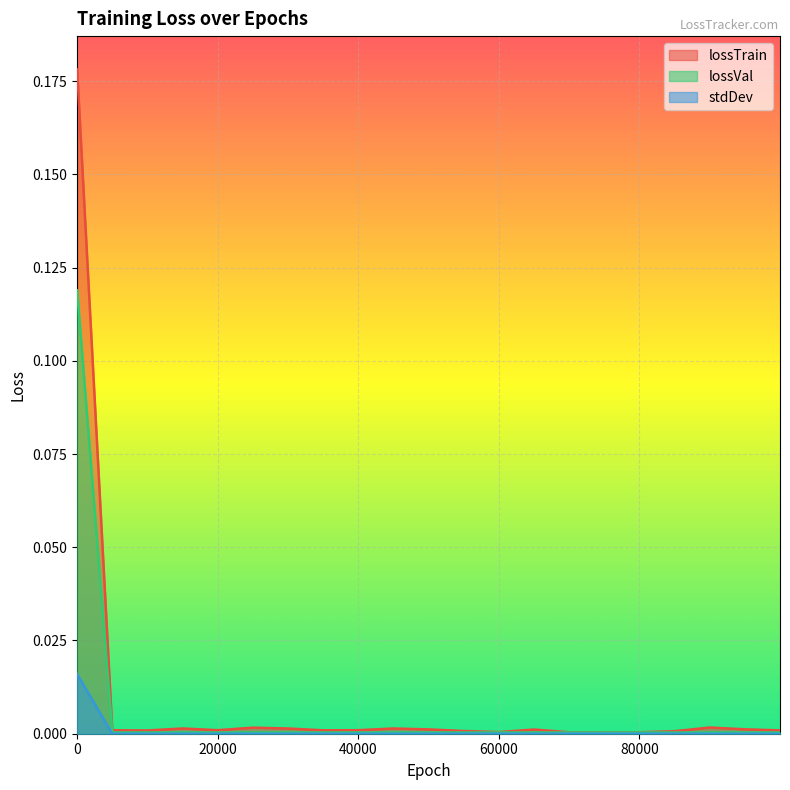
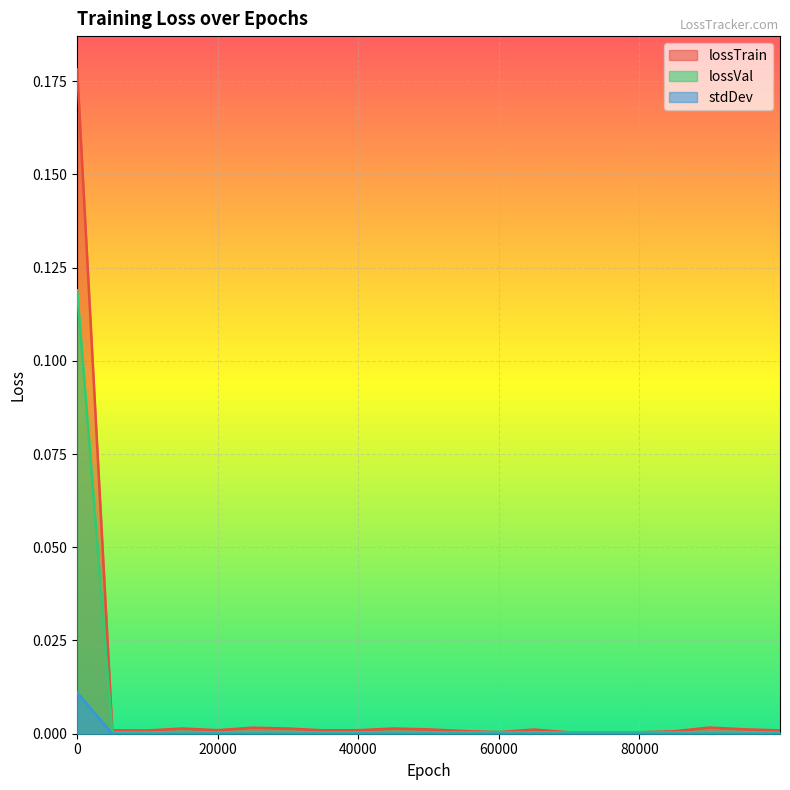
stdDev, 0: 0.016 -> 0.011
